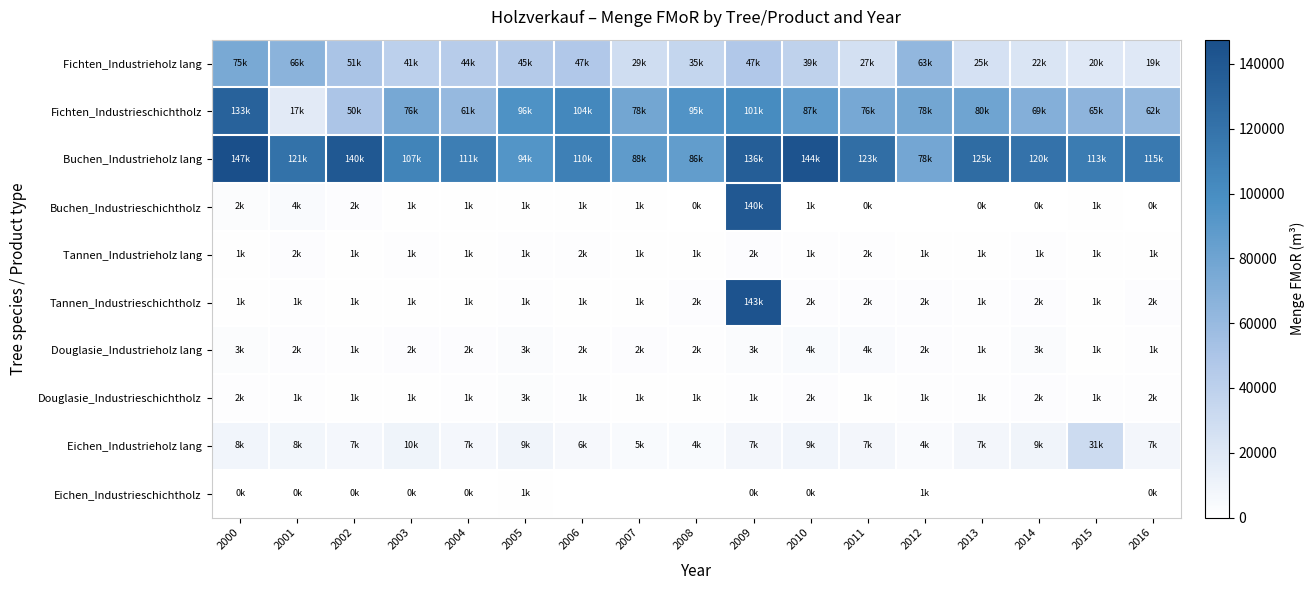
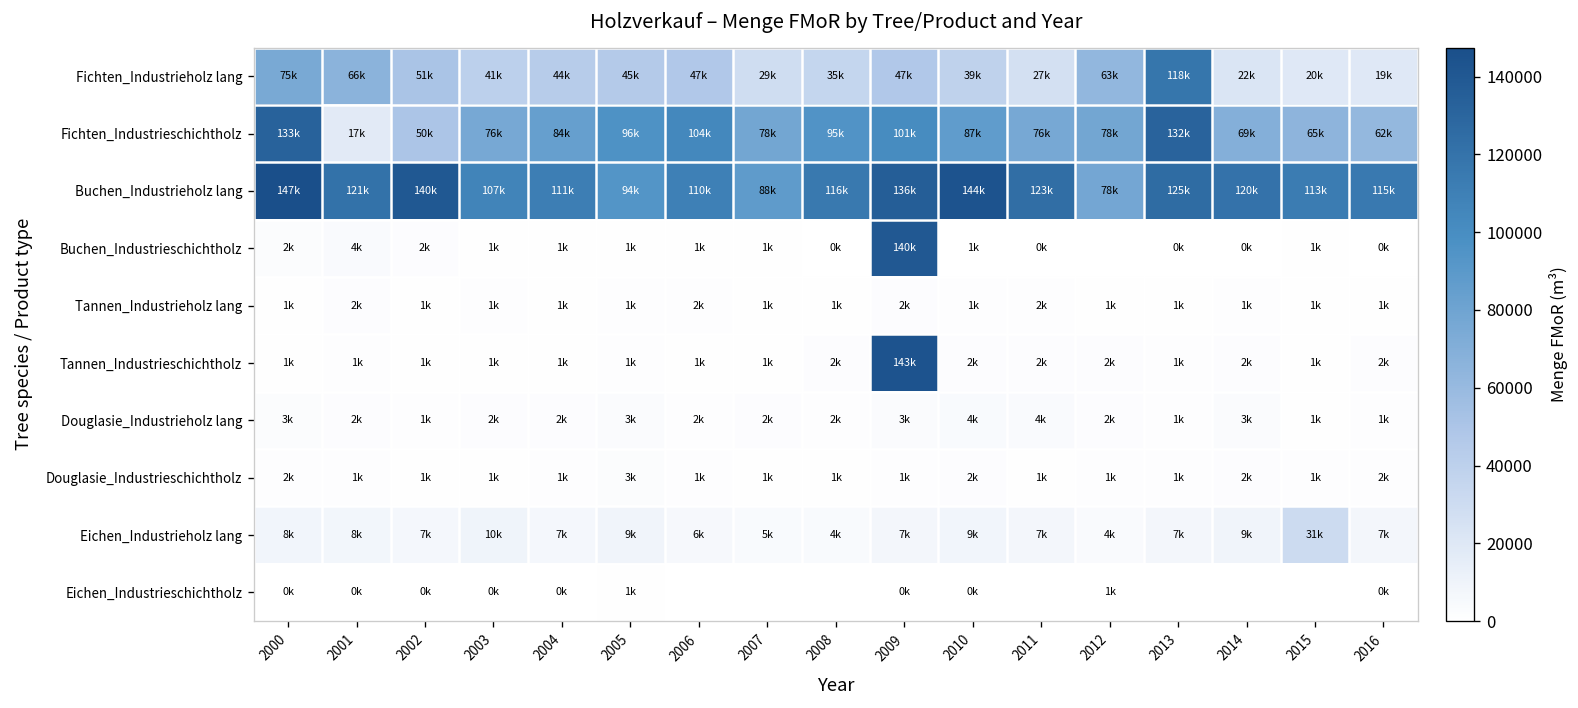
Fichten_Industrieholz lang, 2013: 25k -> 118k
Fichten_Industrieschichtholz, 2004: 61k -> 84k
Fichten_Industrieschichtholz, 2013: 80k -> 132k
Buchen_Industrieholz lang, 2008: 86k -> 116k
